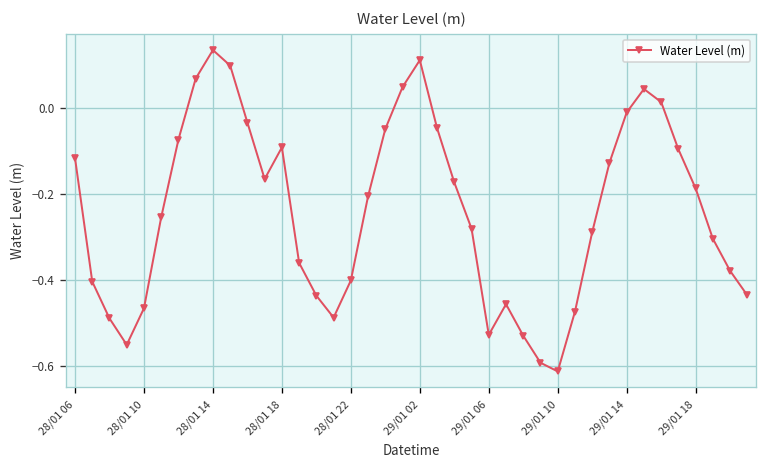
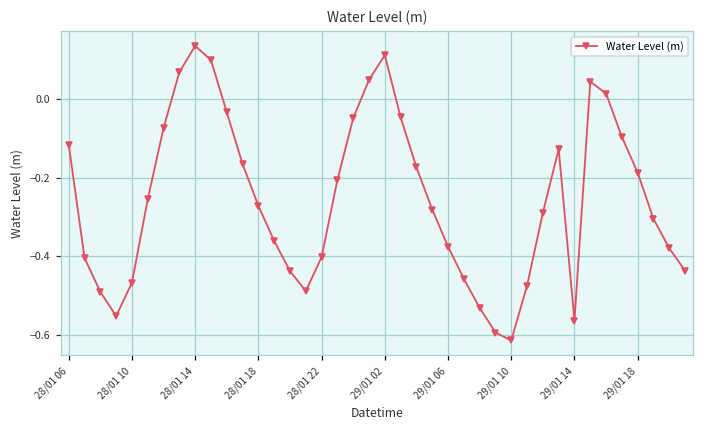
28/01 18: -0.09 -> -0.27
29/01 06: -0.53 -> -0.37
29/01 14: -0.01 -> -0.56
